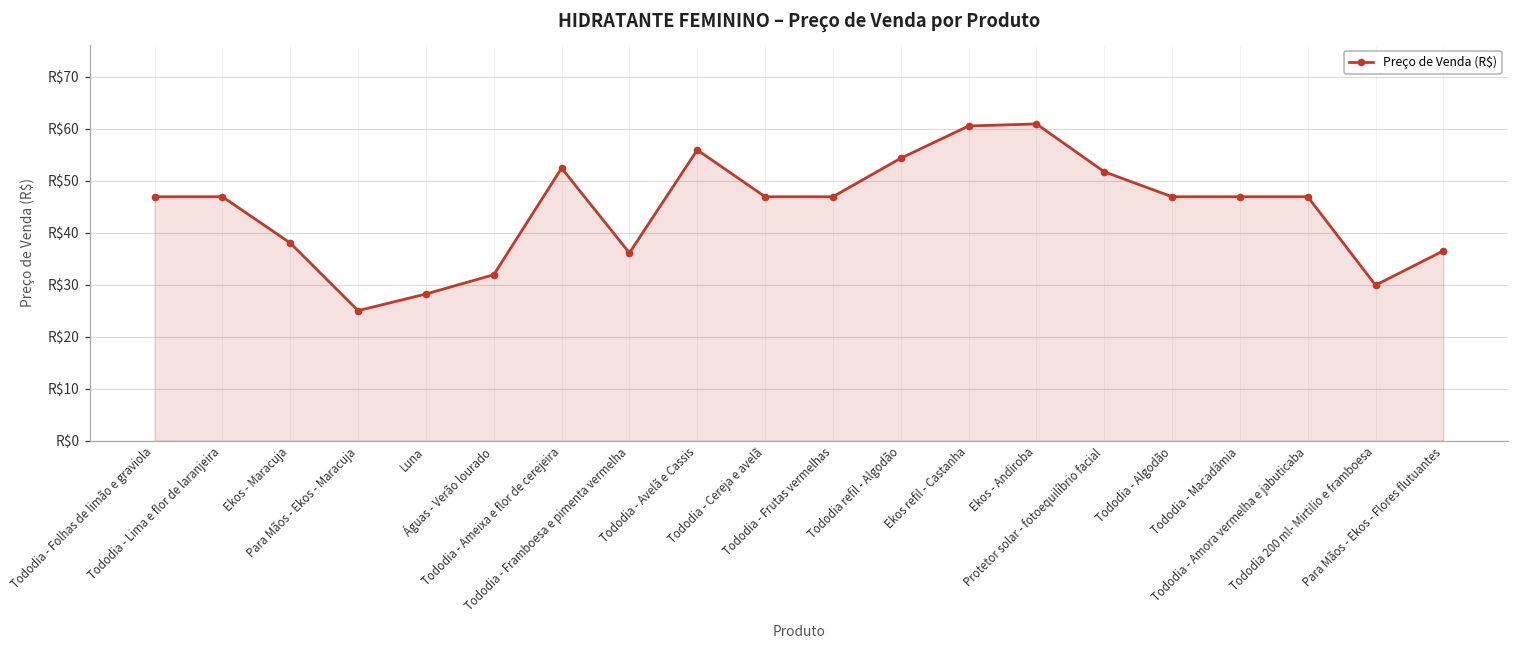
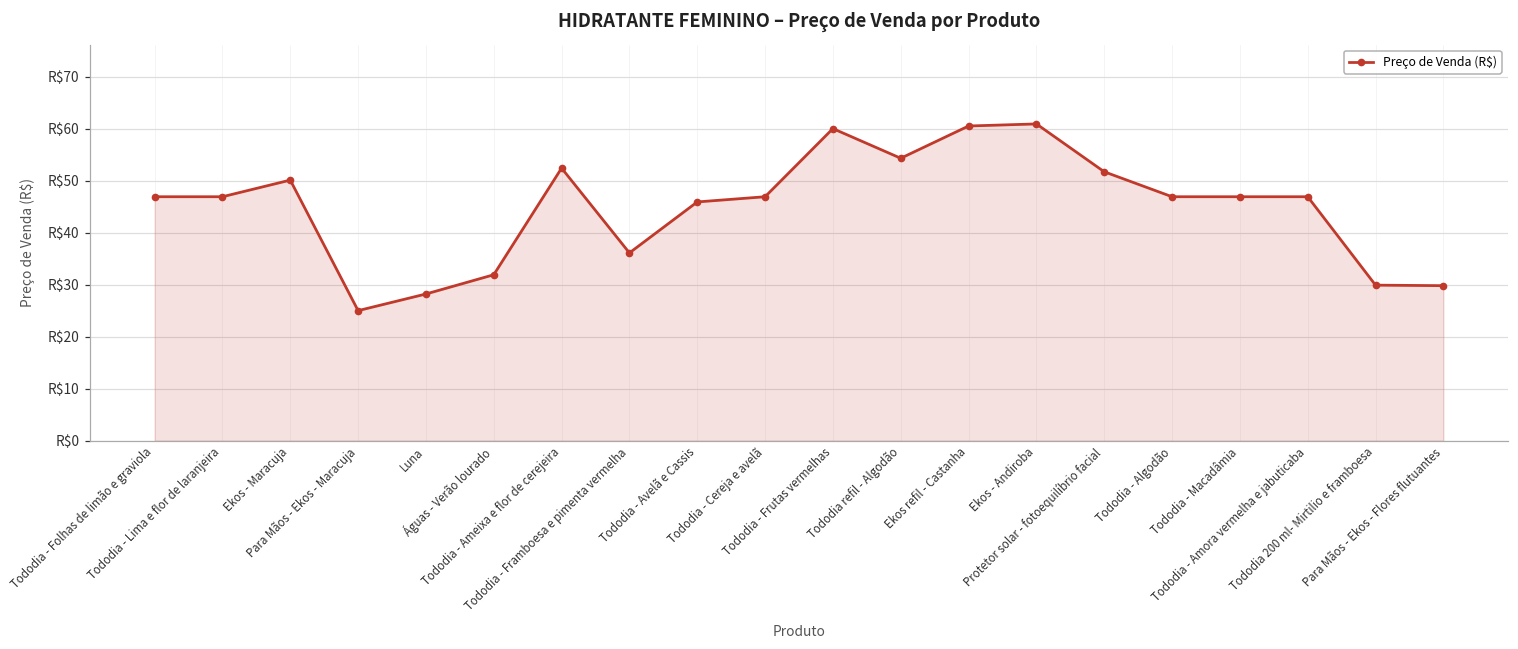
Ekos - Maracuja: R$38 -> R$50
Tododia - Avelã e Cassis: R$56 -> R$46
Tododia - Frutas vermelhas: R$47 -> R$60
Para Mãos - Ekos - Flores flutuantes: R$37 -> R$30
